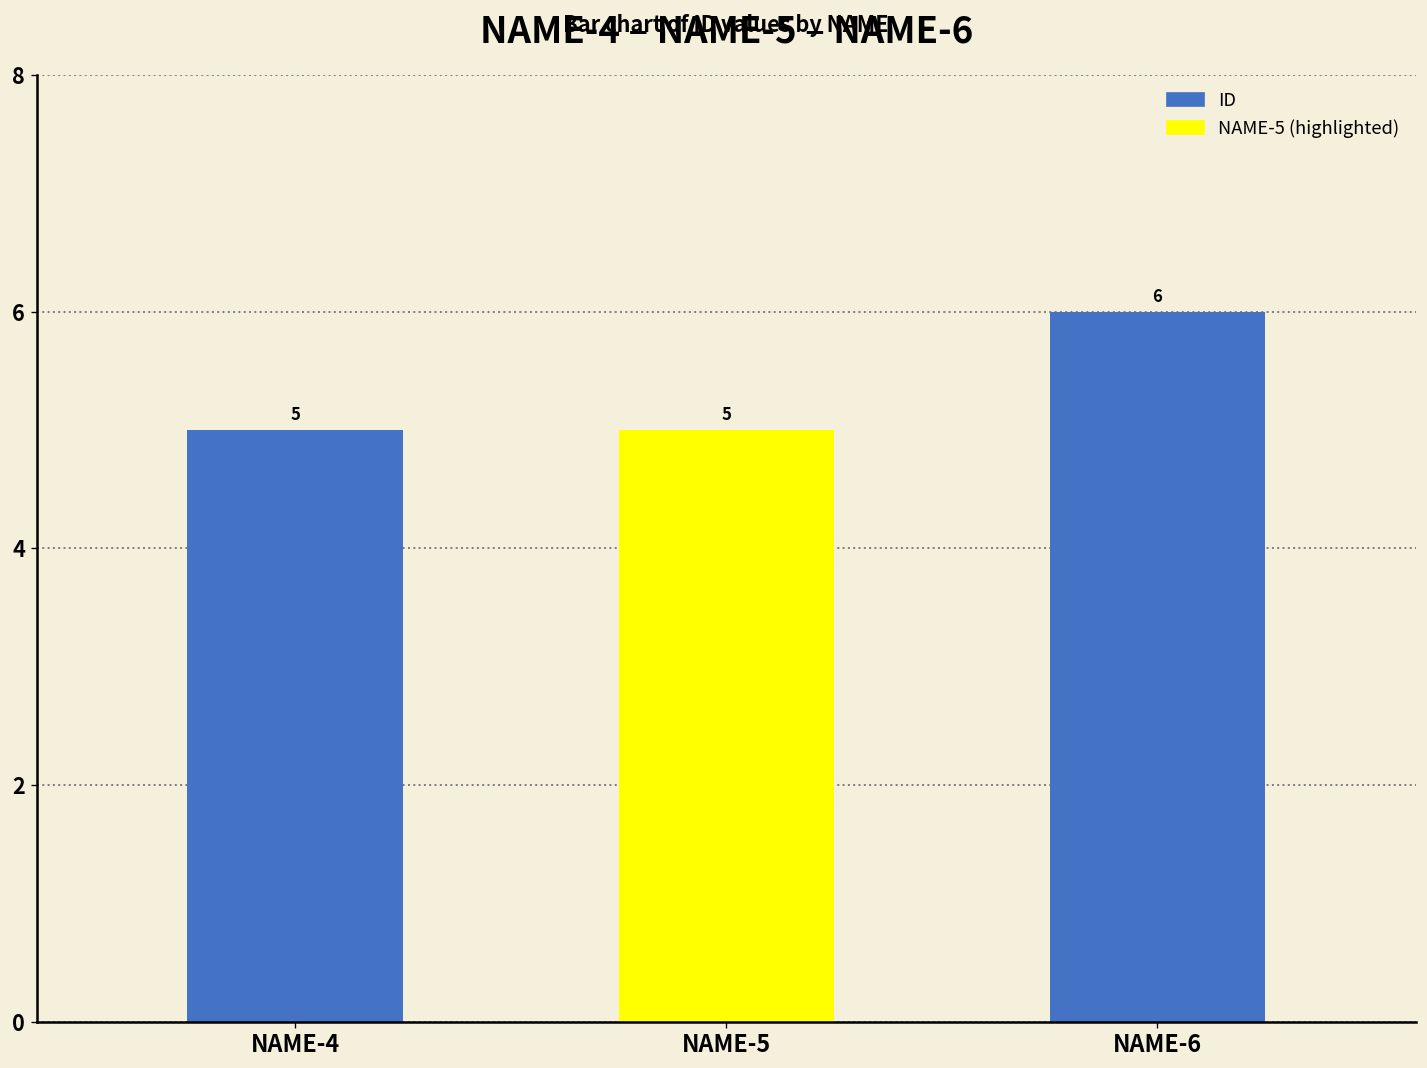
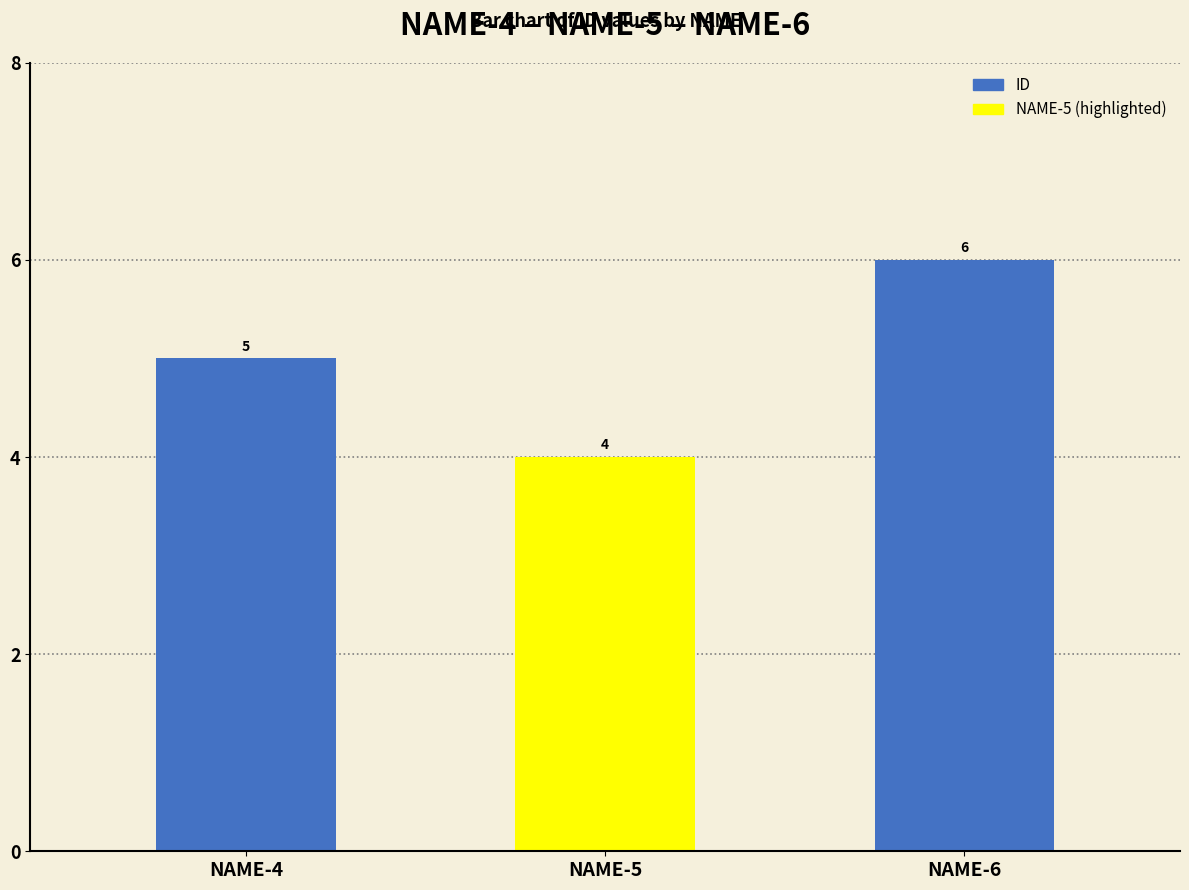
NAME-5: 5 -> 4
